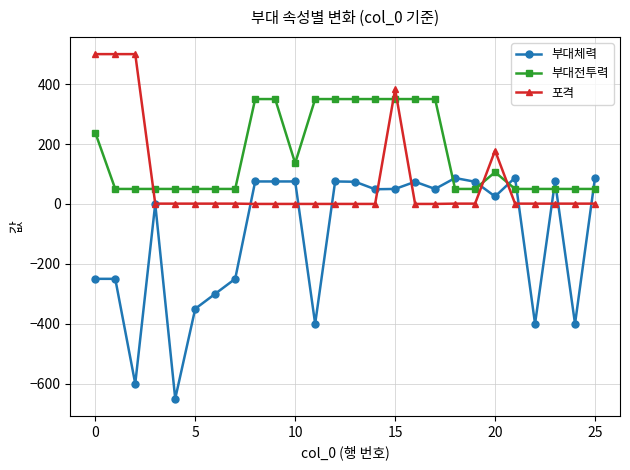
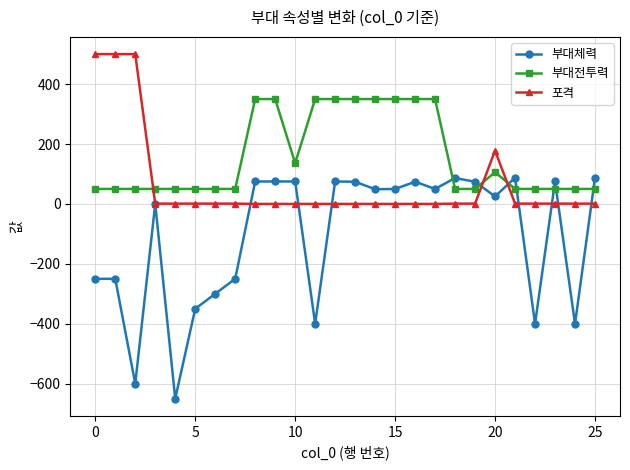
부대전투력, 0: 240 -> 50
포격, 15: 380 -> 0
